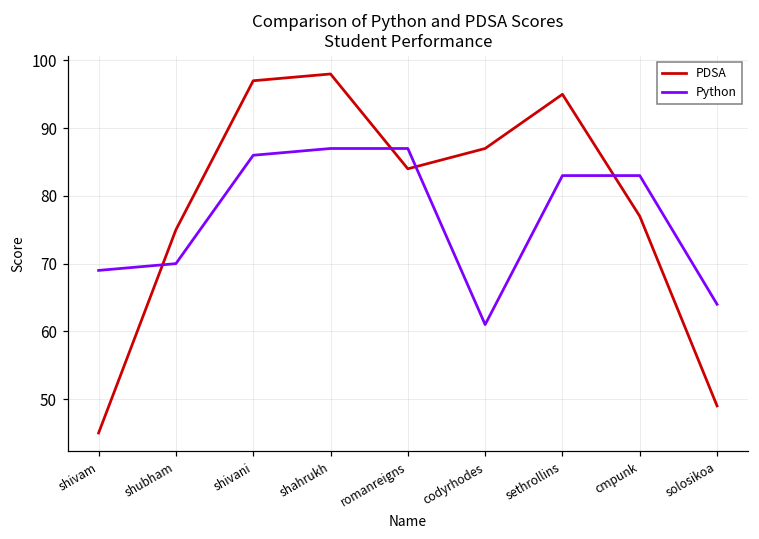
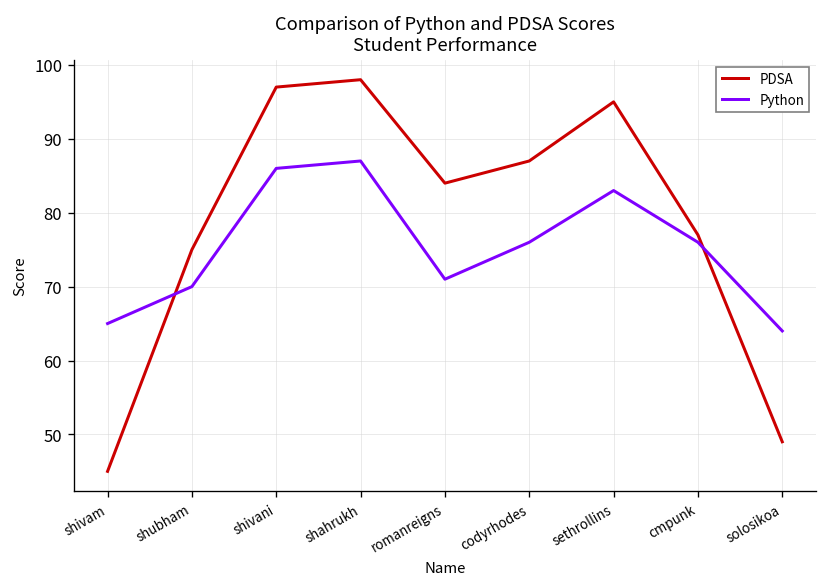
Python, shivam: 69 -> 65
Python, romanreigns: 87 -> 71
Python, codyrhodes: 61 -> 76
Python, cmpunk: 83 -> 76
